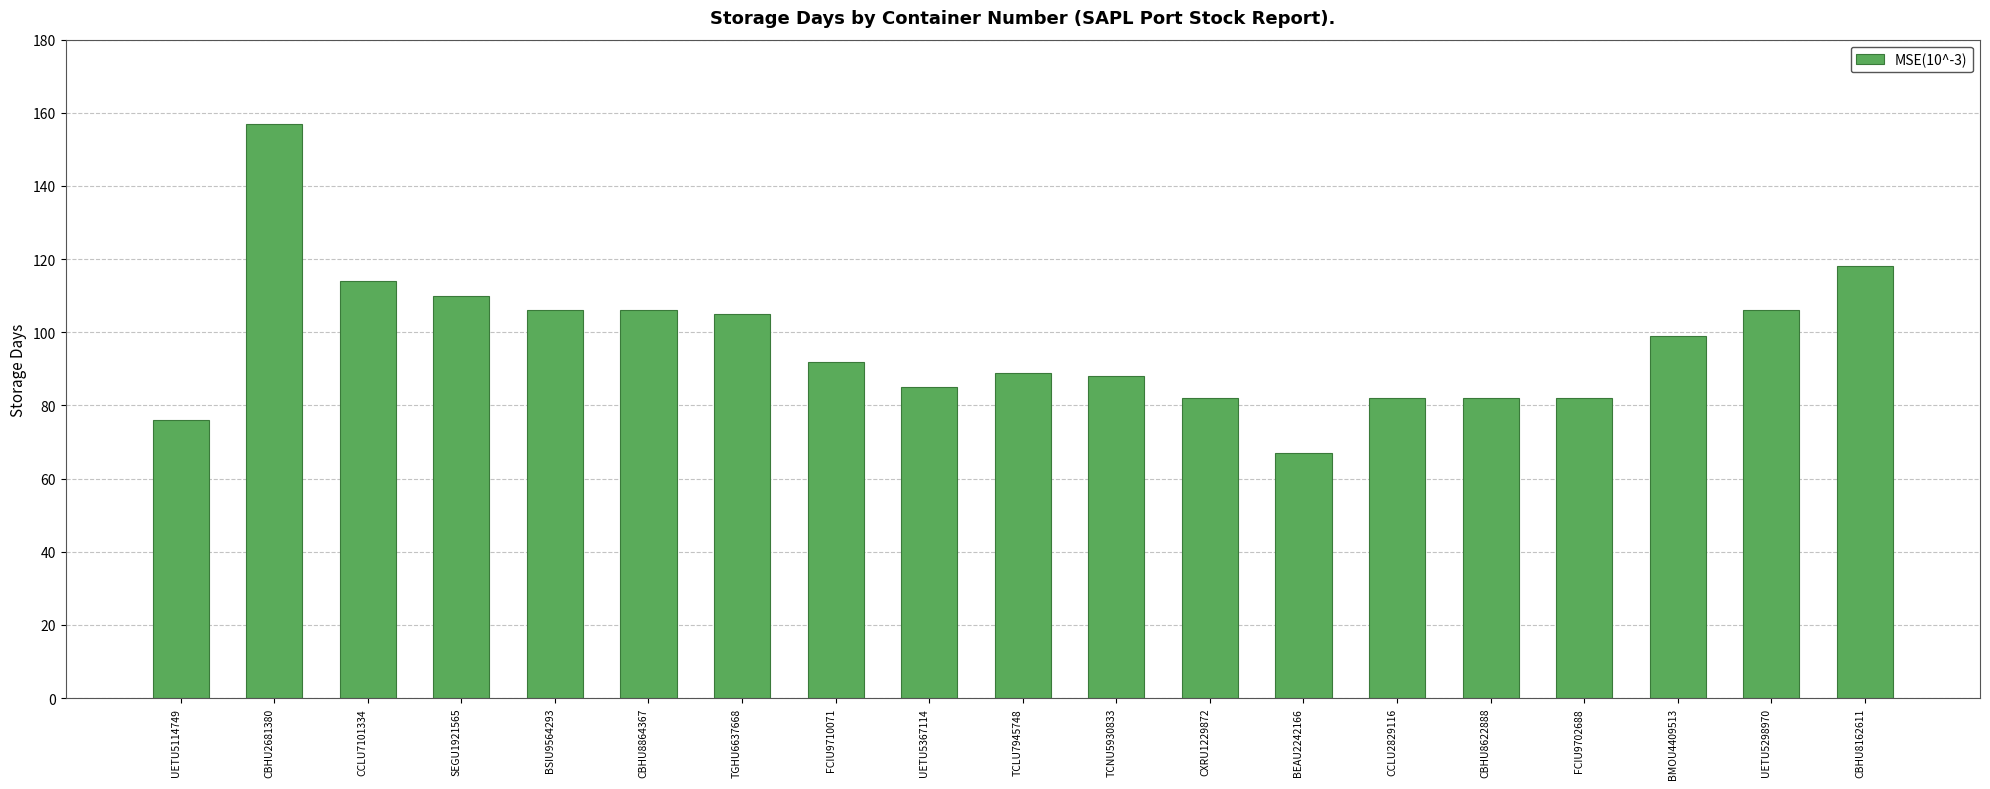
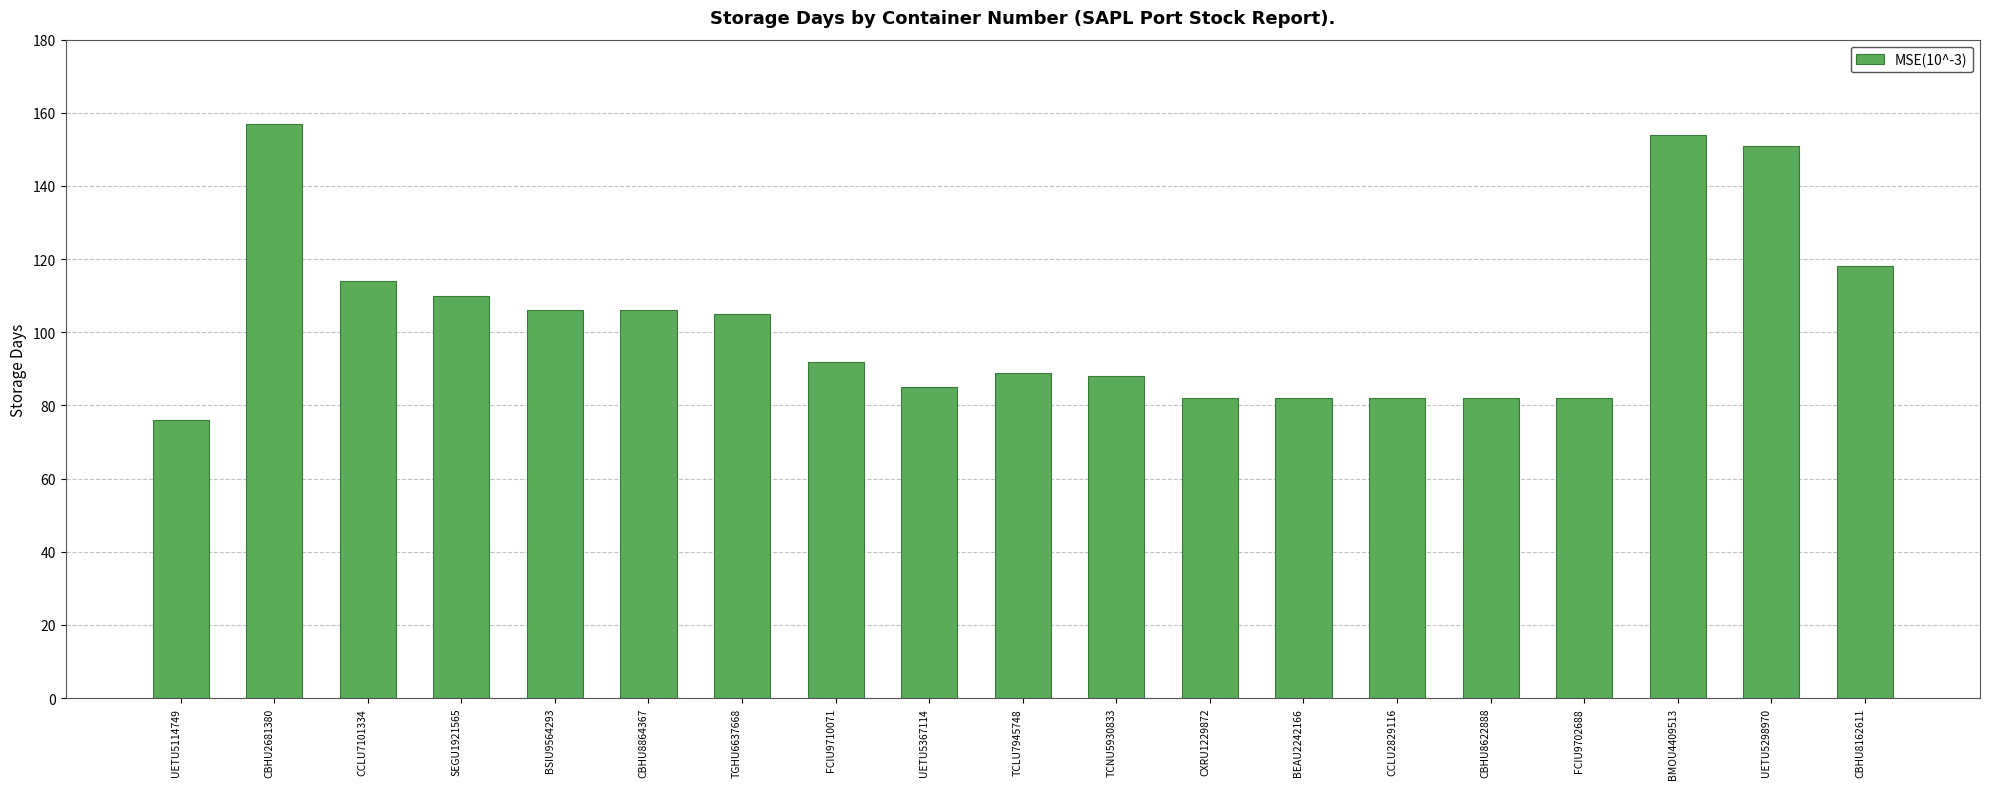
BEAU2242166: 67 -> 82
BMOU4409513: 99 -> 154
UETU5298970: 106 -> 151
